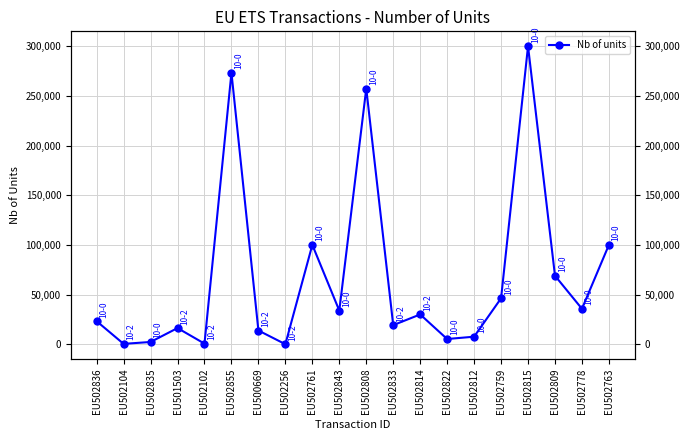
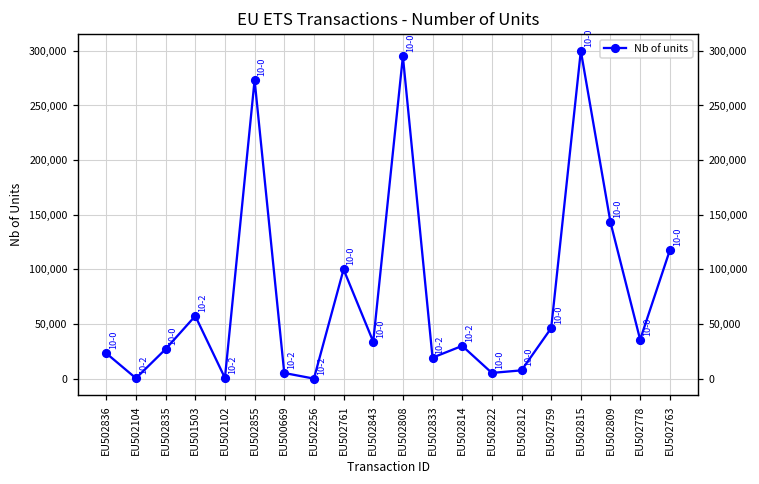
EU502835: 0 -> 30,000
EU501503: 20,000 -> 60,000
EU500669: 14,000 -> 5,000
EU502808: 260,000 -> 300,000
EU502809: 70,000 -> 140,000
EU502763: 100,000 -> 120,000
